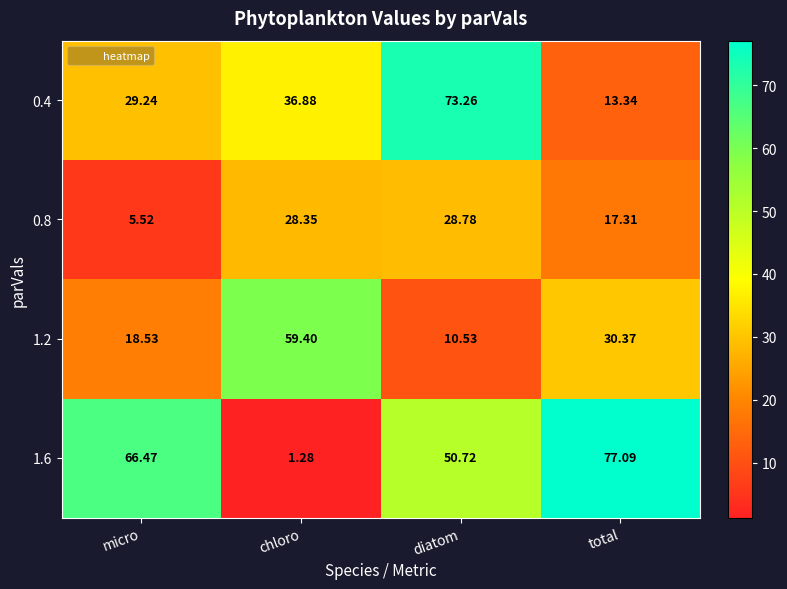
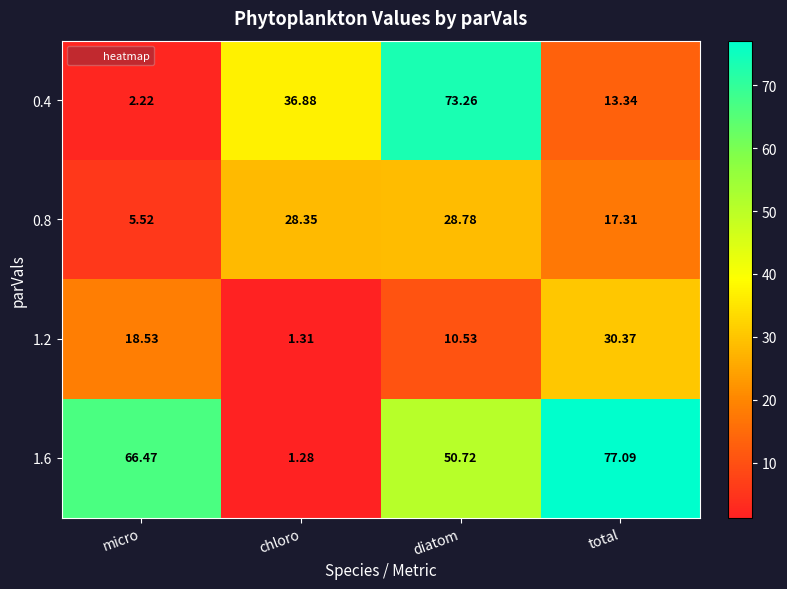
0.4, micro: 29.24 -> 2.22
1.2, chloro: 59.40 -> 1.31
